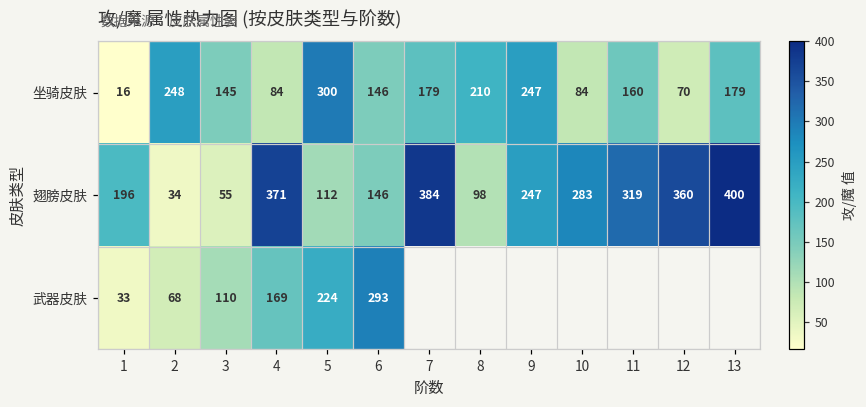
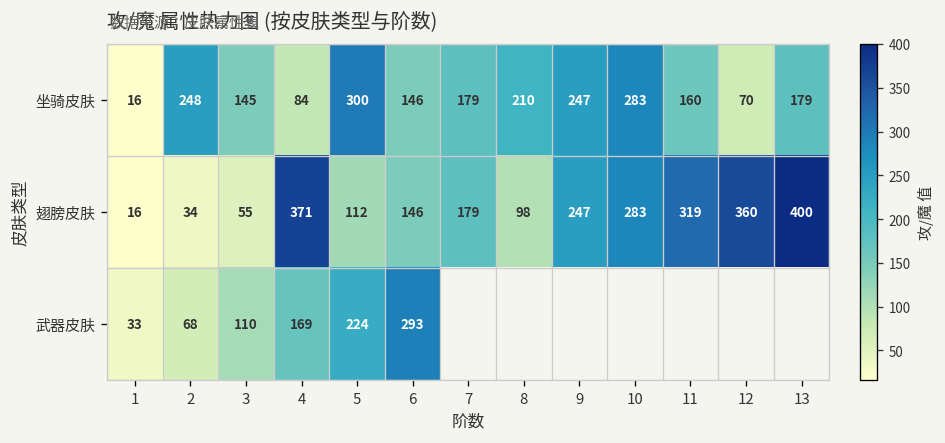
坐骑皮肤, 10: 84 -> 283
翅膀皮肤, 1: 196 -> 16
翅膀皮肤, 7: 384 -> 179
